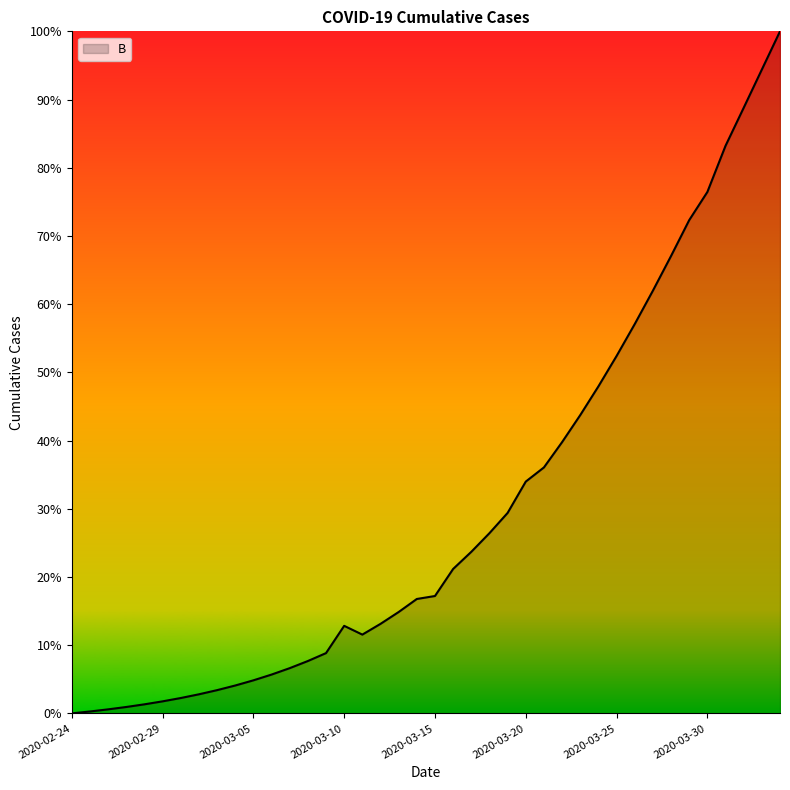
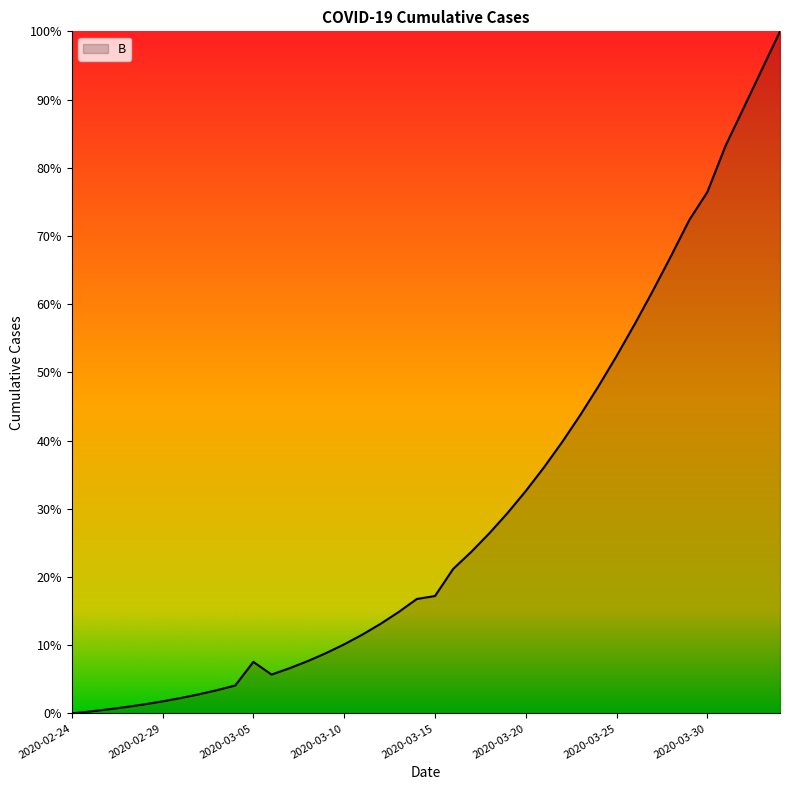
2020-03-05: 5% -> 8%
2020-03-10: 13% -> 10%
2020-03-20: 34% -> 33%
